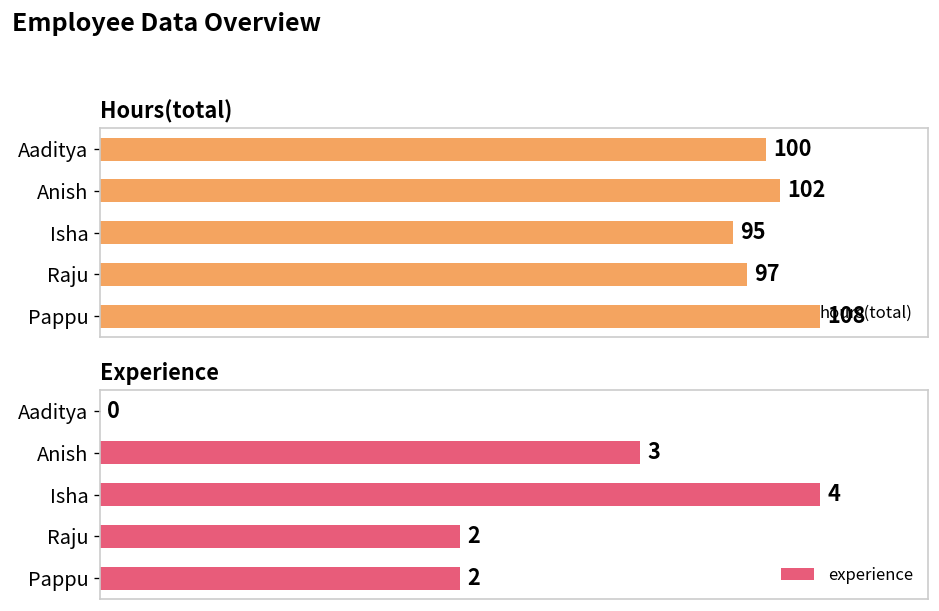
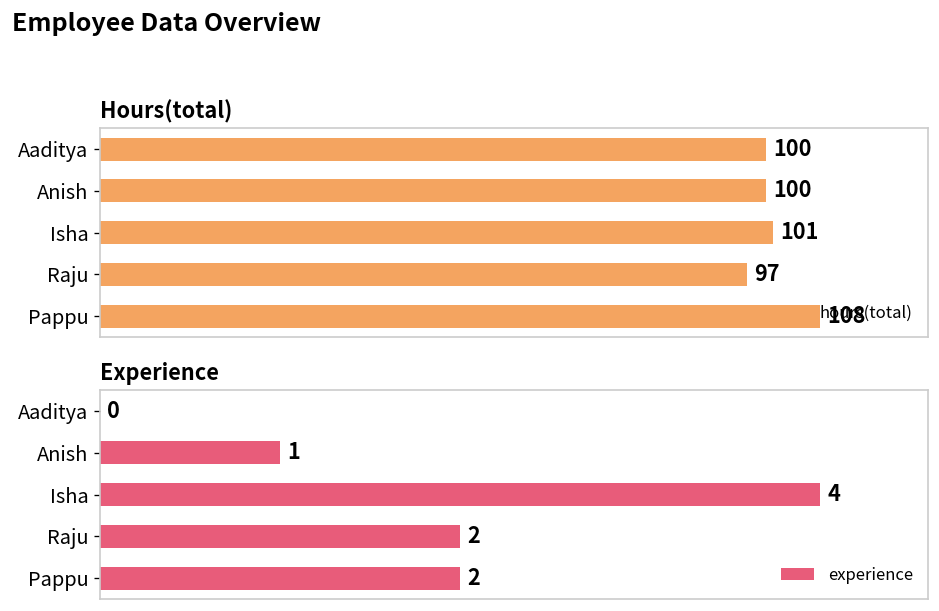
Hours(total), Anish: 102 -> 100
Hours(total), Isha: 95 -> 101
Experience, Anish: 3 -> 1
